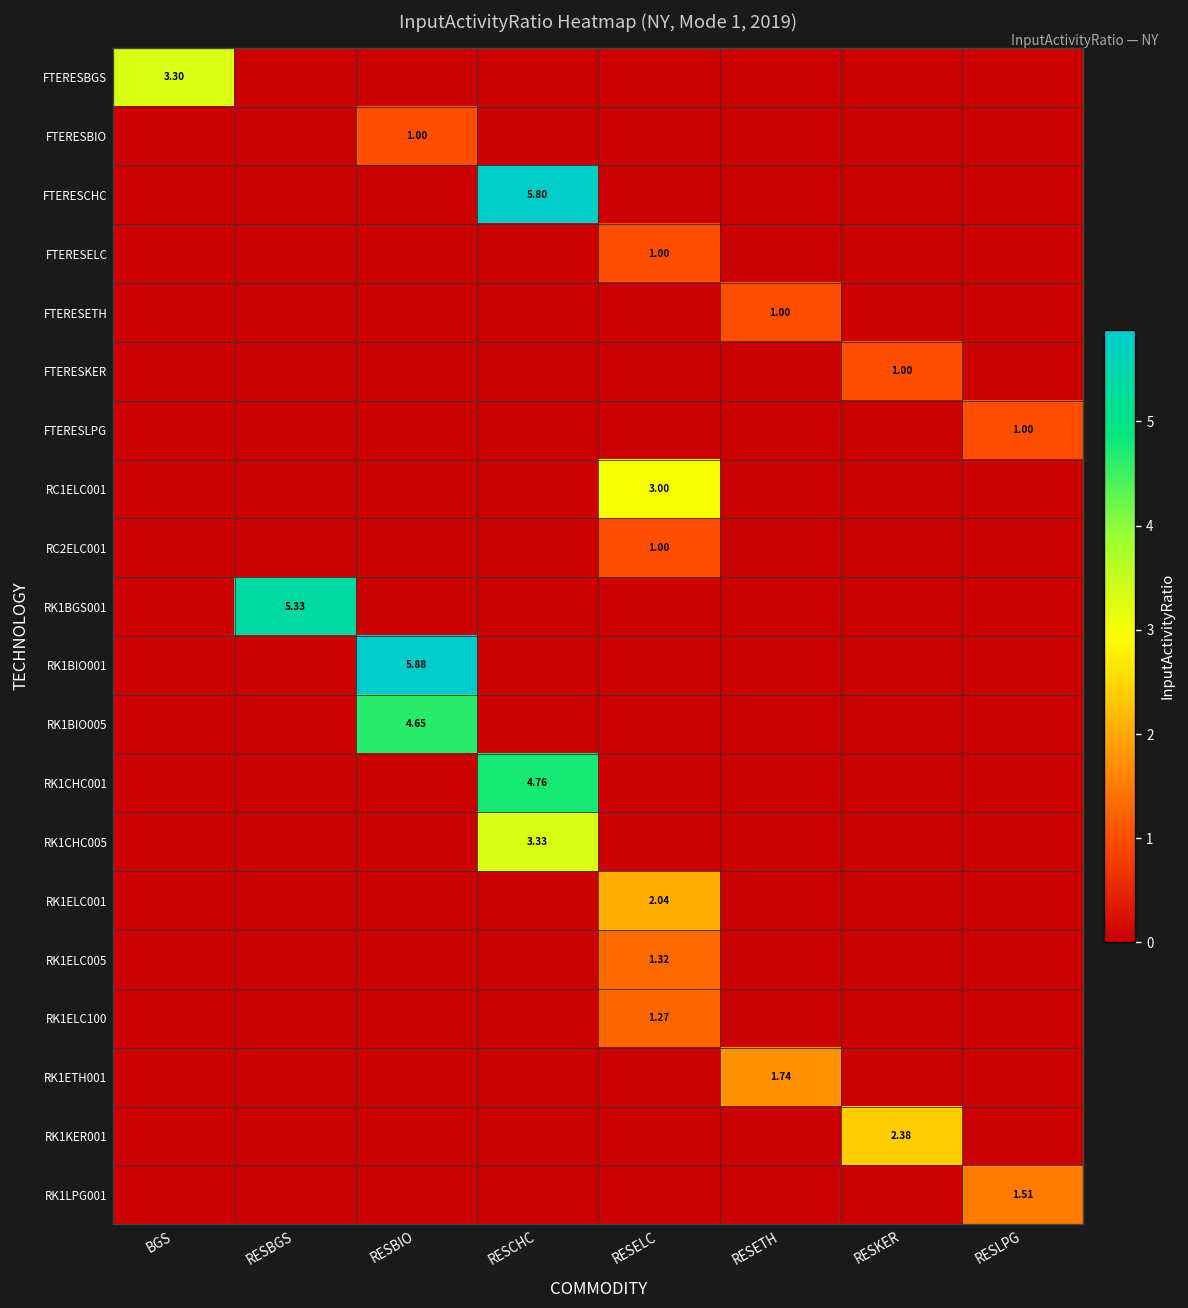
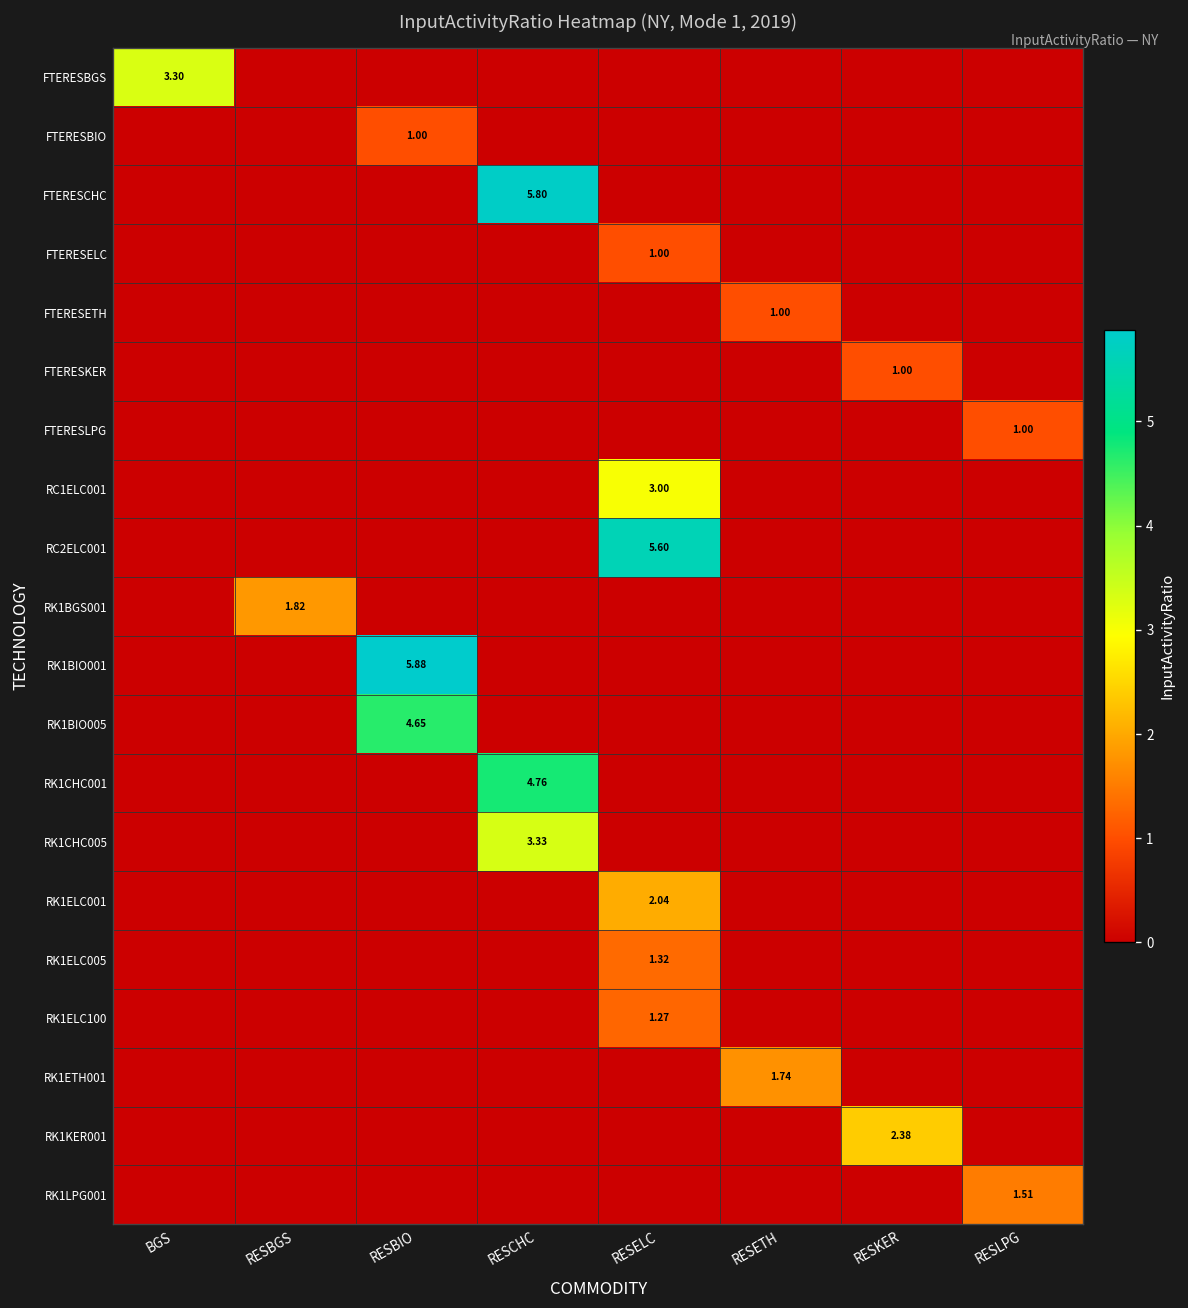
RC2ELC001, RESELC: 1.00 -> 5.60
RK1BGS001, RESBGS: 5.33 -> 1.82
